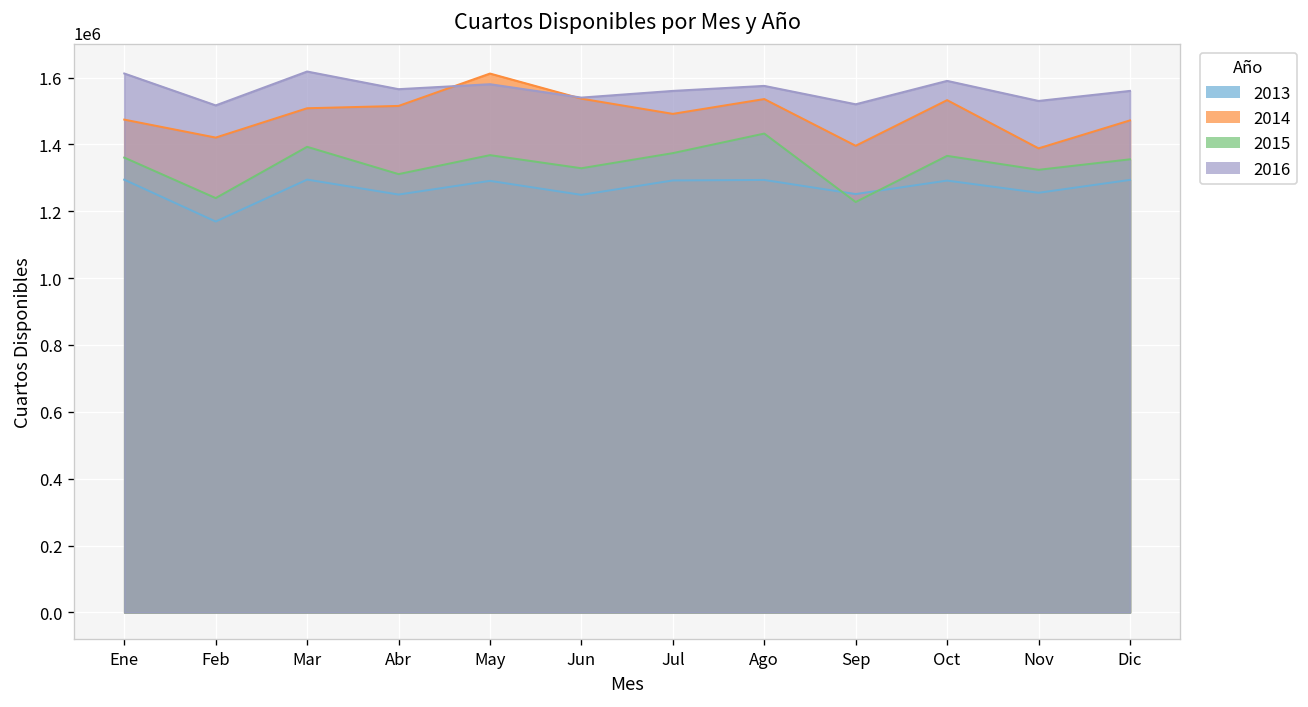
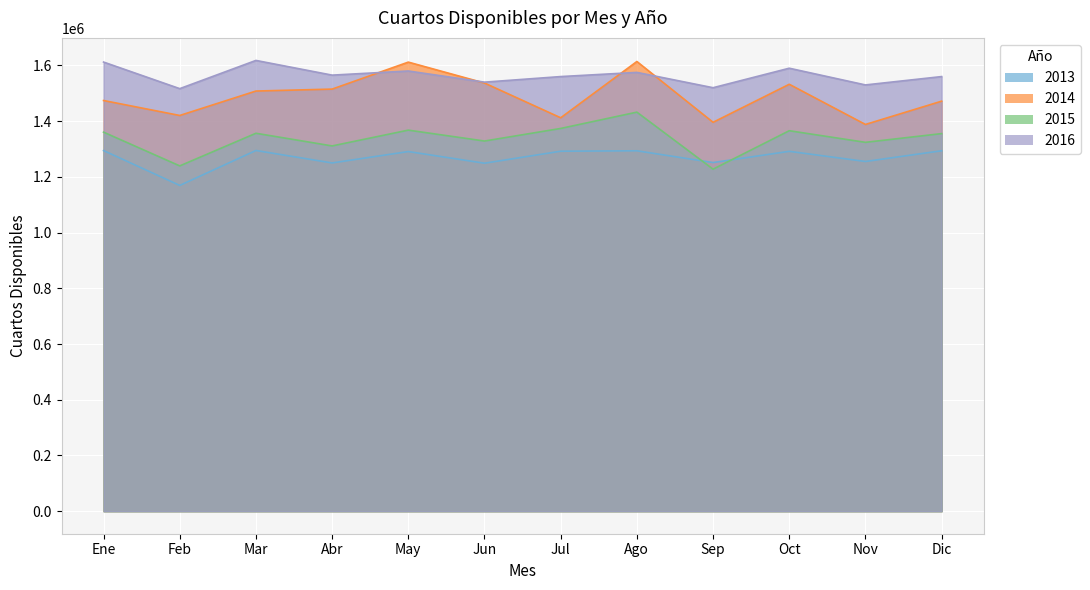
2015, Mar: 1390000 -> 1360000
2014, Jul: 1490000 -> 1410000
2014, Ago: 1540000 -> 1610000
